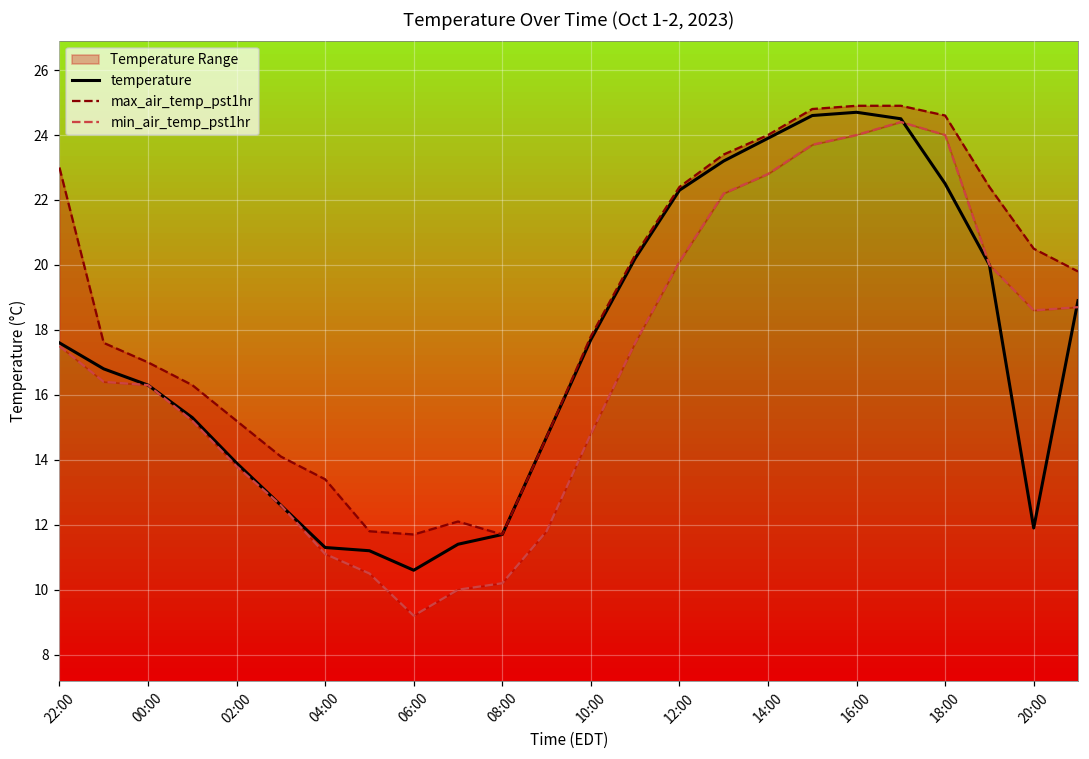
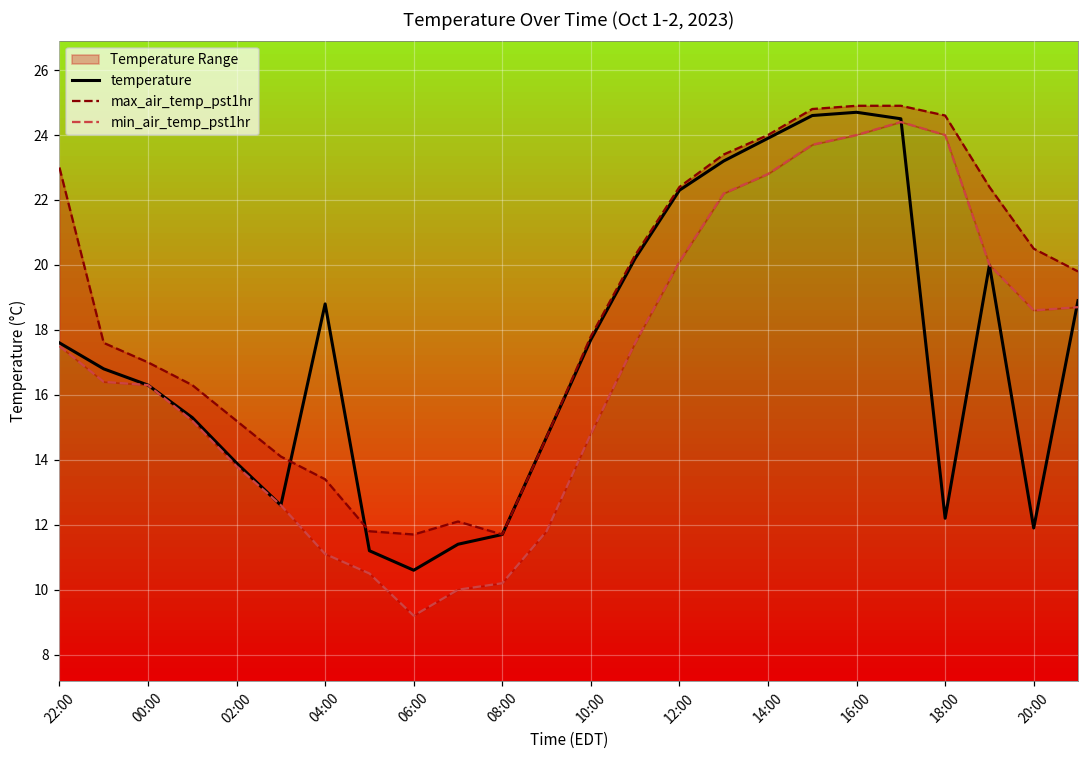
temperature, 04:00: 11.3 -> 18.8
temperature, 18:00: 22.5 -> 12.2
